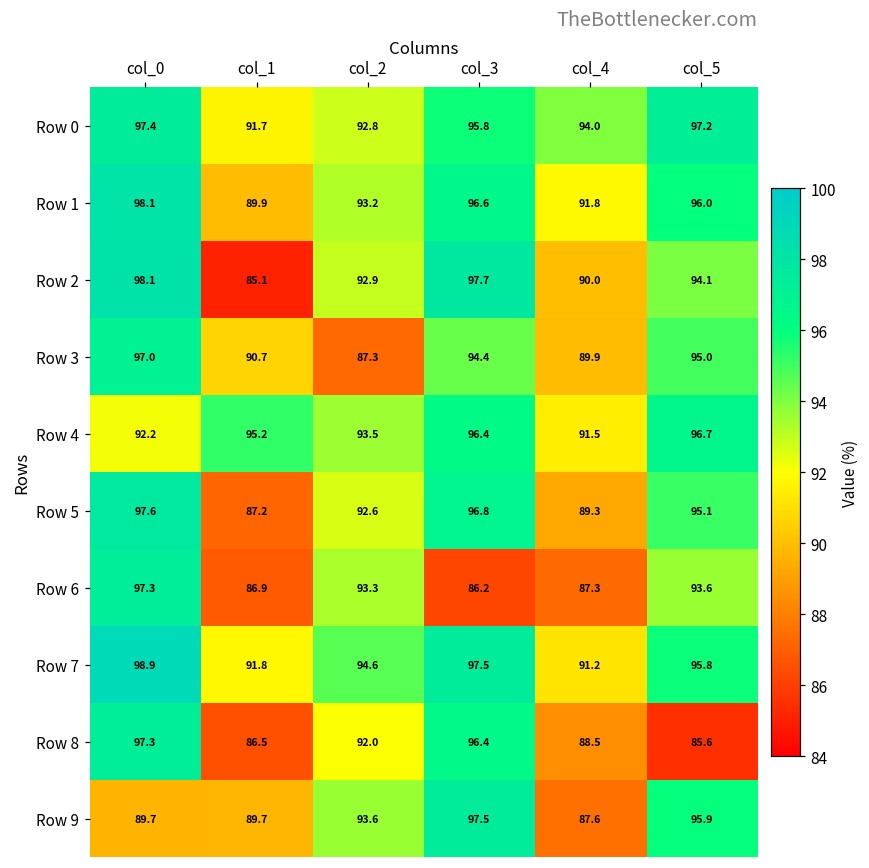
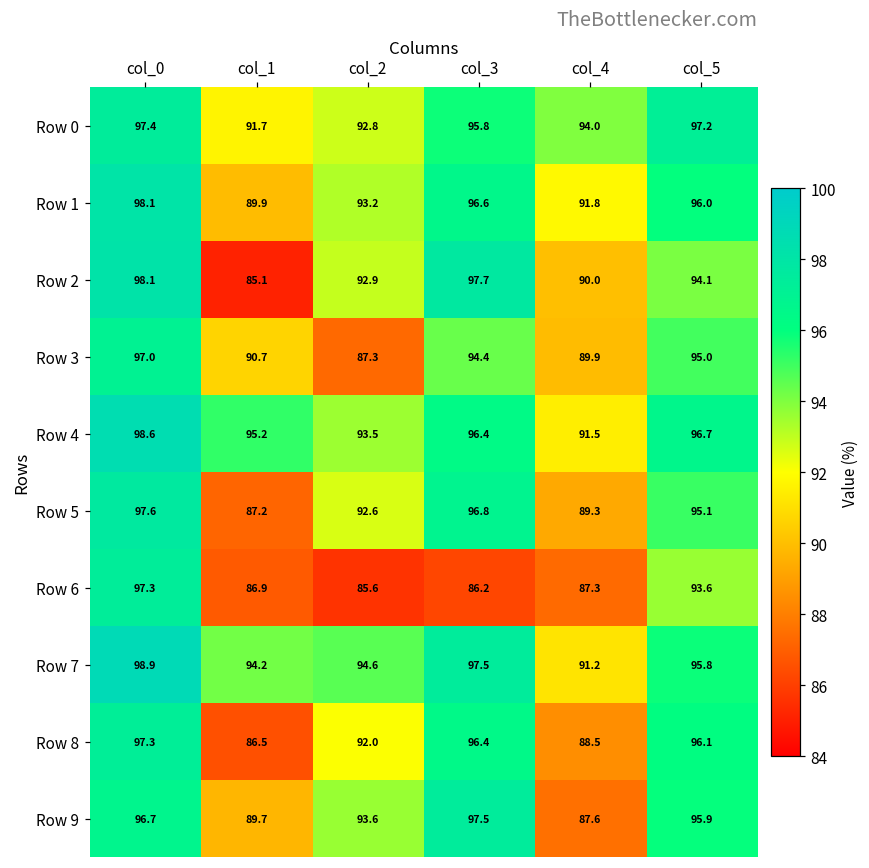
Row 4, col_0: 92.2 -> 98.6
Row 6, col_2: 93.3 -> 85.6
Row 7, col_1: 91.8 -> 94.2
Row 8, col_5: 85.6 -> 96.1
Row 9, col_0: 89.7 -> 96.7
